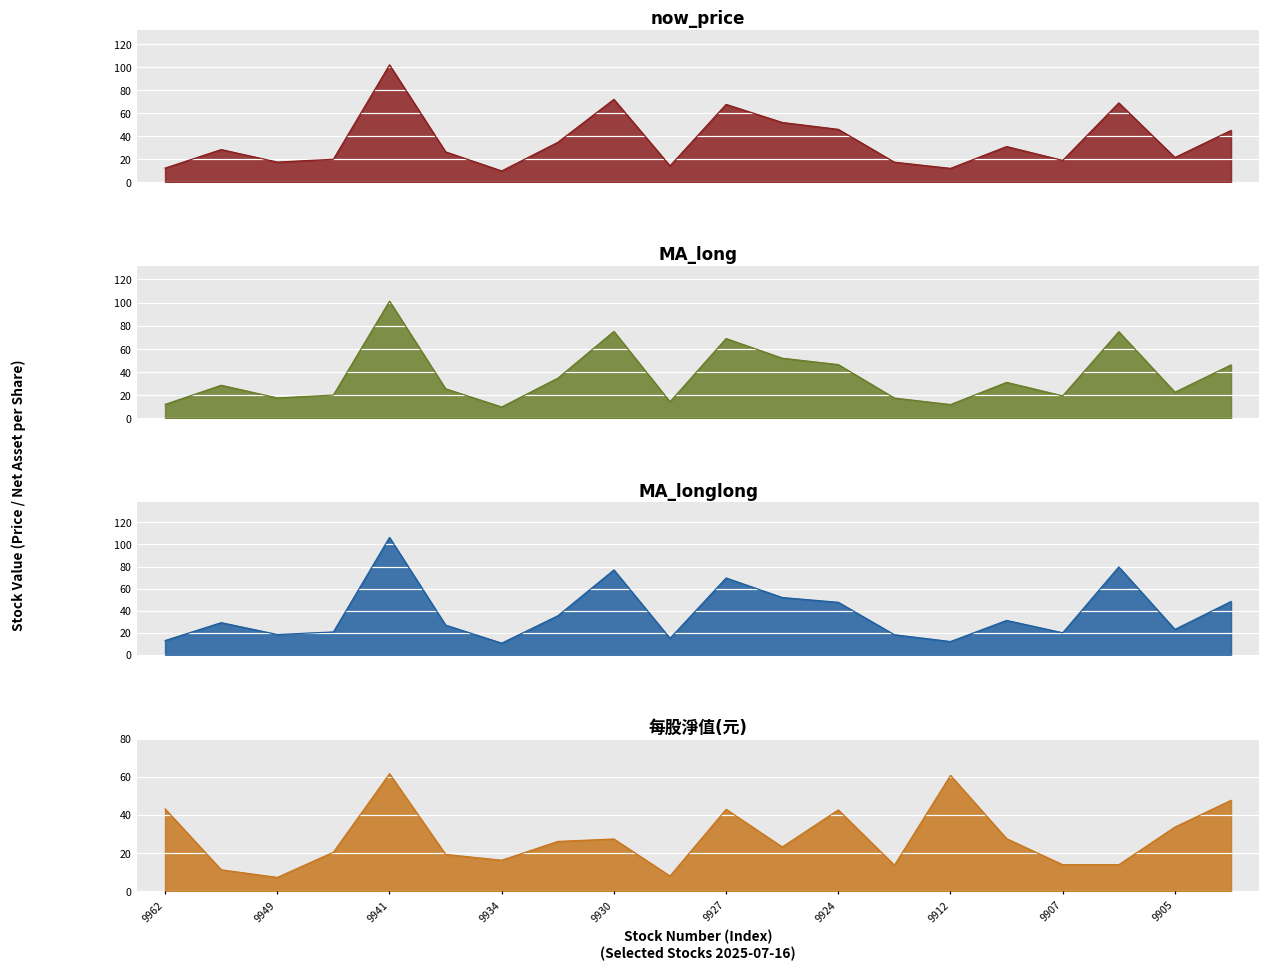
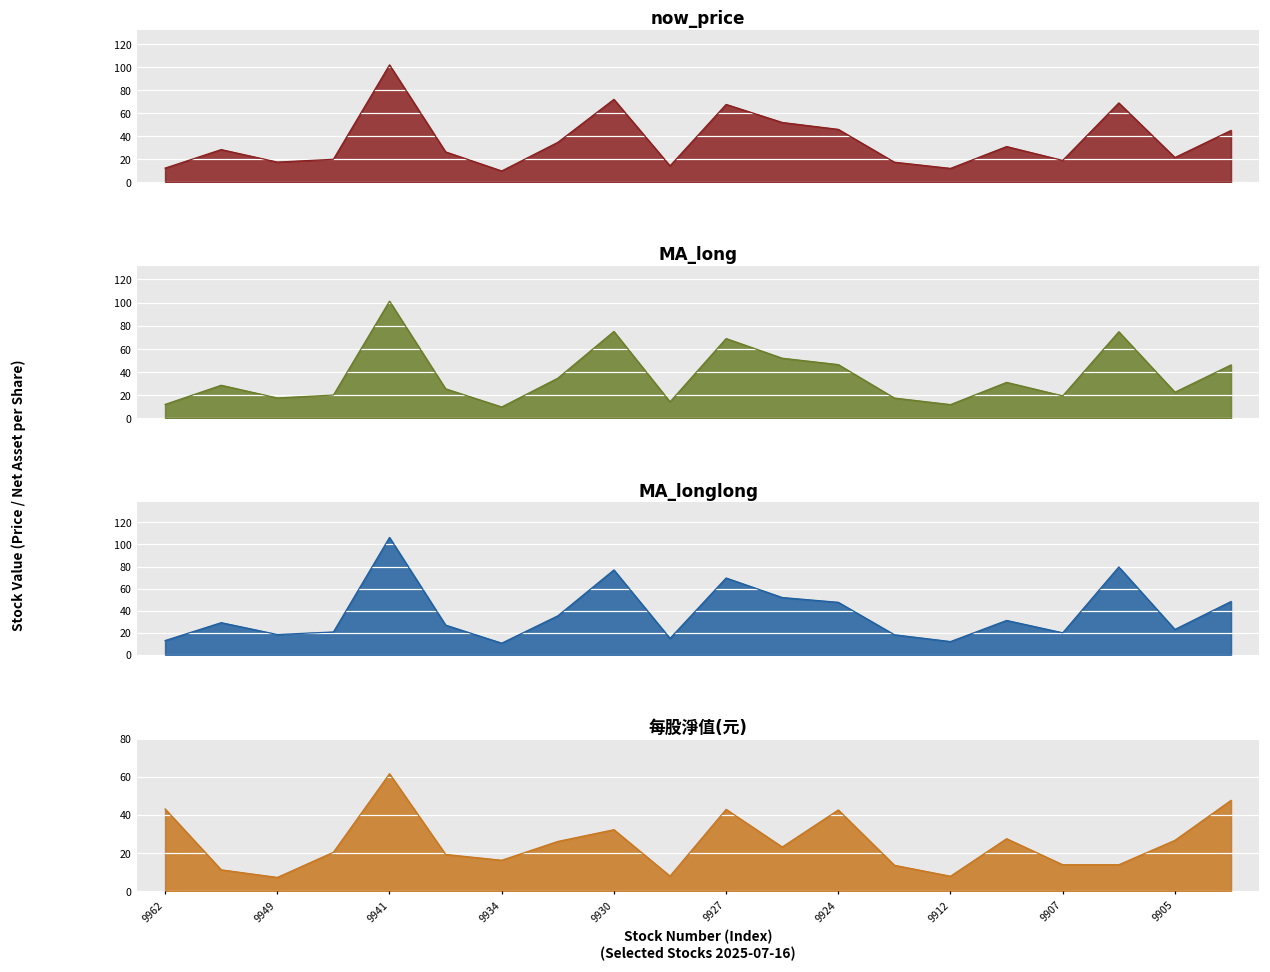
每股淨值(元), 9930: 27 -> 32
每股淨值(元), 9912: 61 -> 8
每股淨值(元), 9905: 34 -> 27
